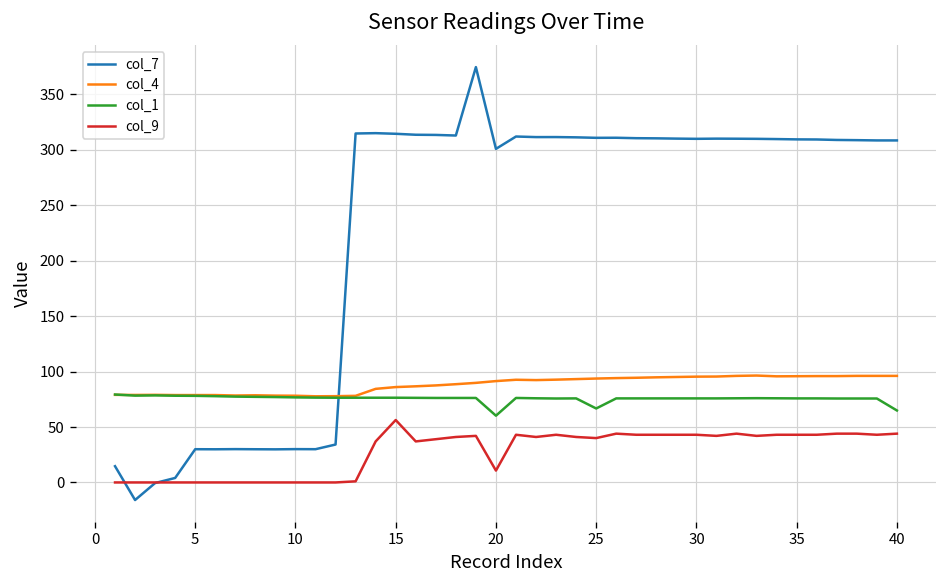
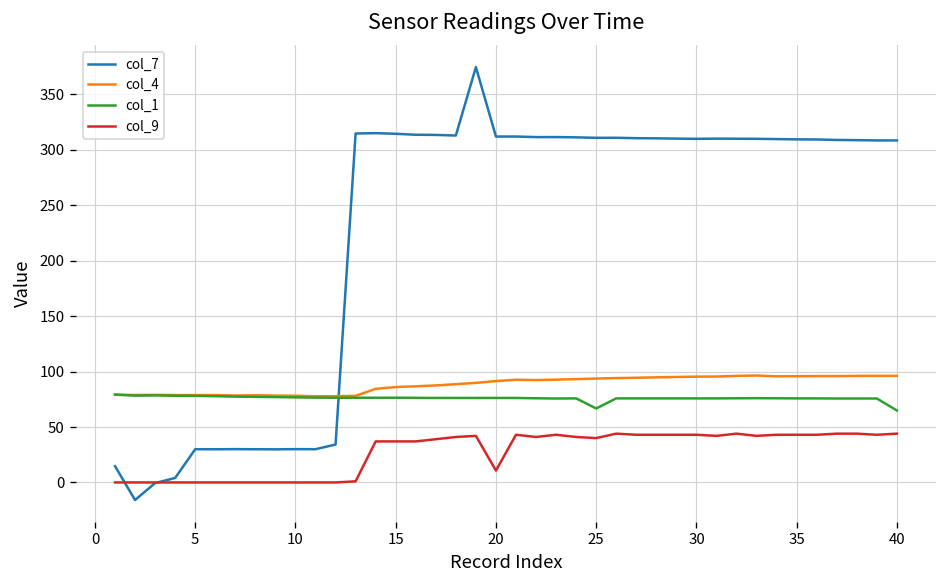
col_9, 15: 60 -> 40
col_7, 20: 300 -> 310
col_1, 20: 60 -> 80
